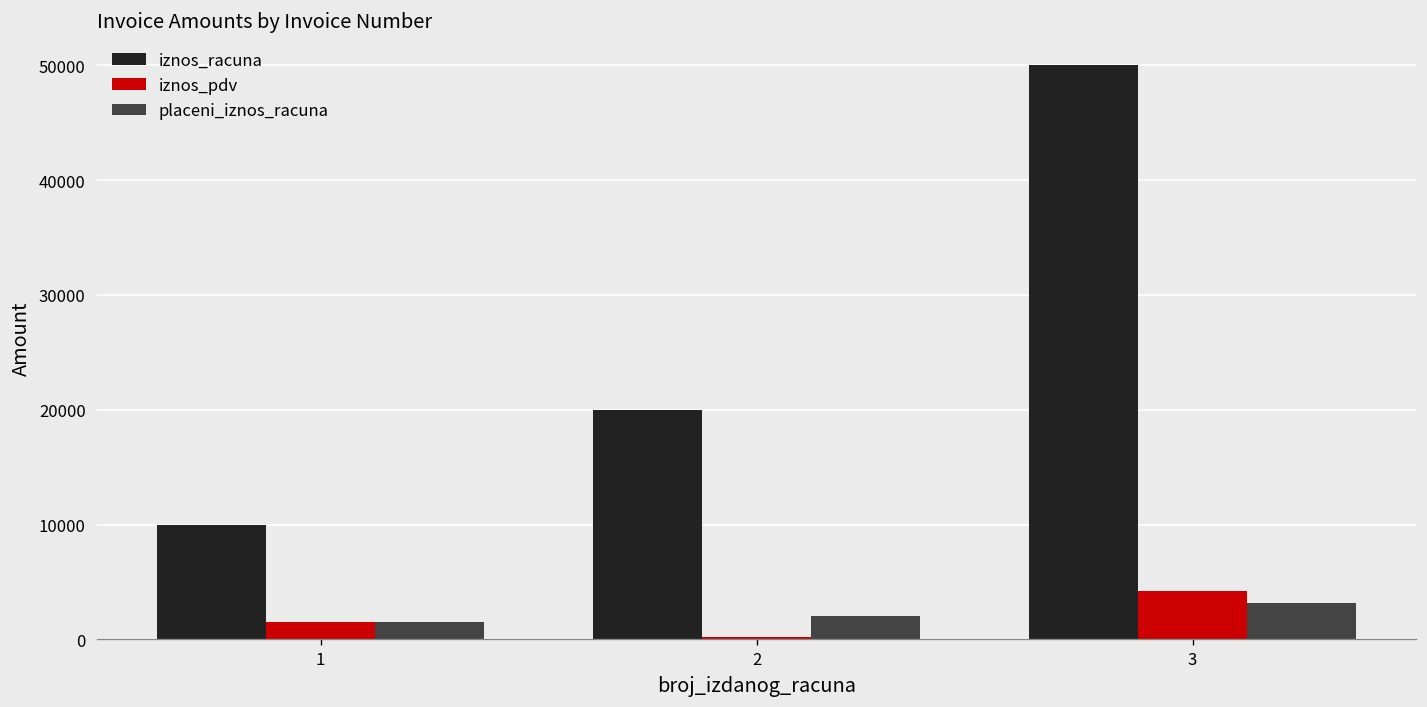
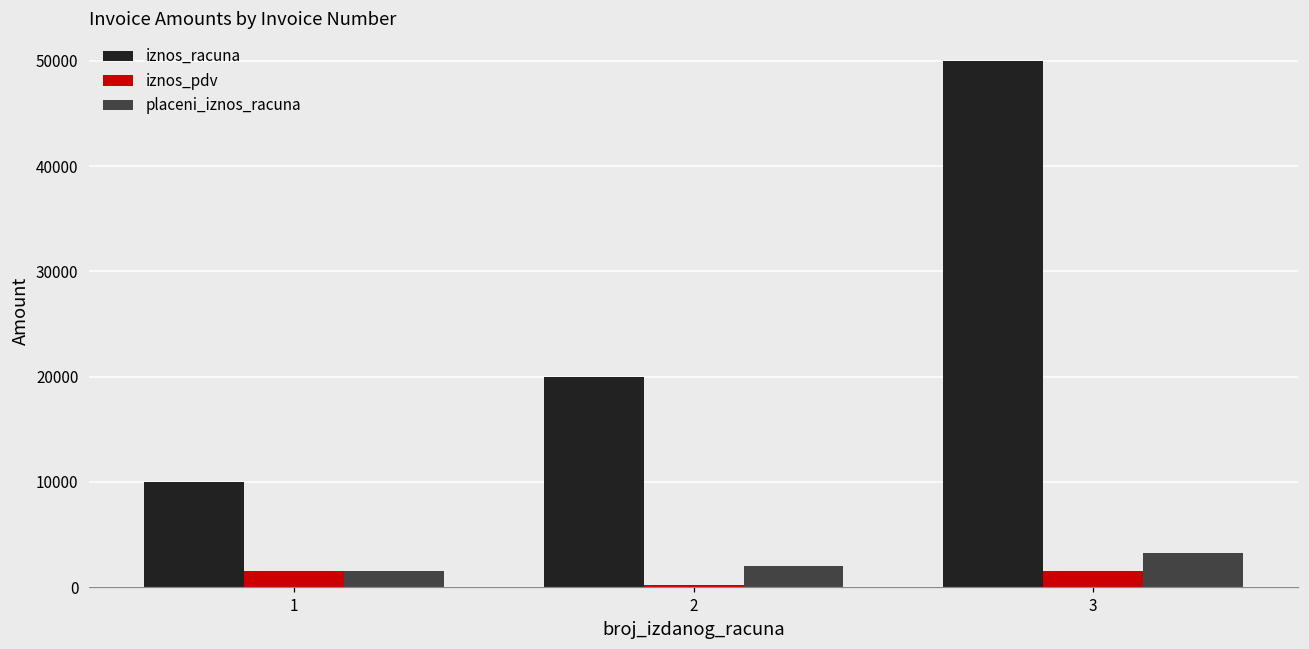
iznos_pdv, 3: 4000 -> 2000
